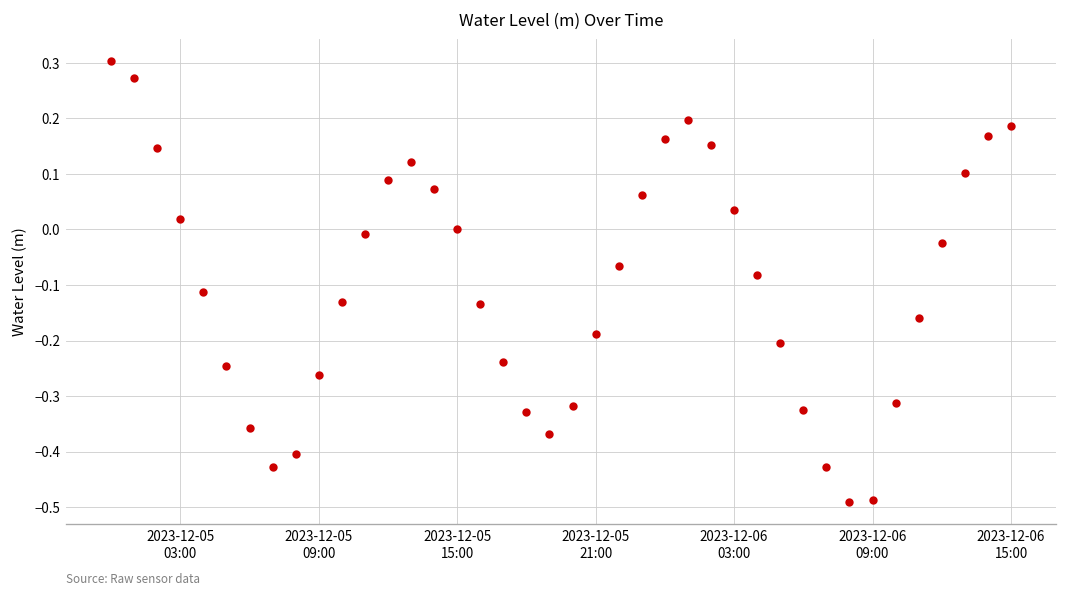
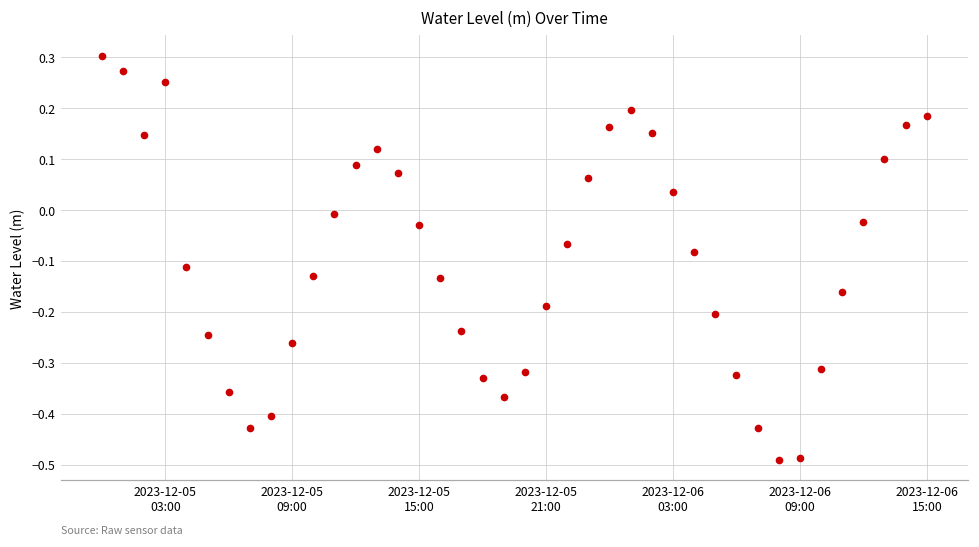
2023-12-05 03:00: 0.02 -> 0.25
2023-12-05 15:00: 0.00 -> -0.03
